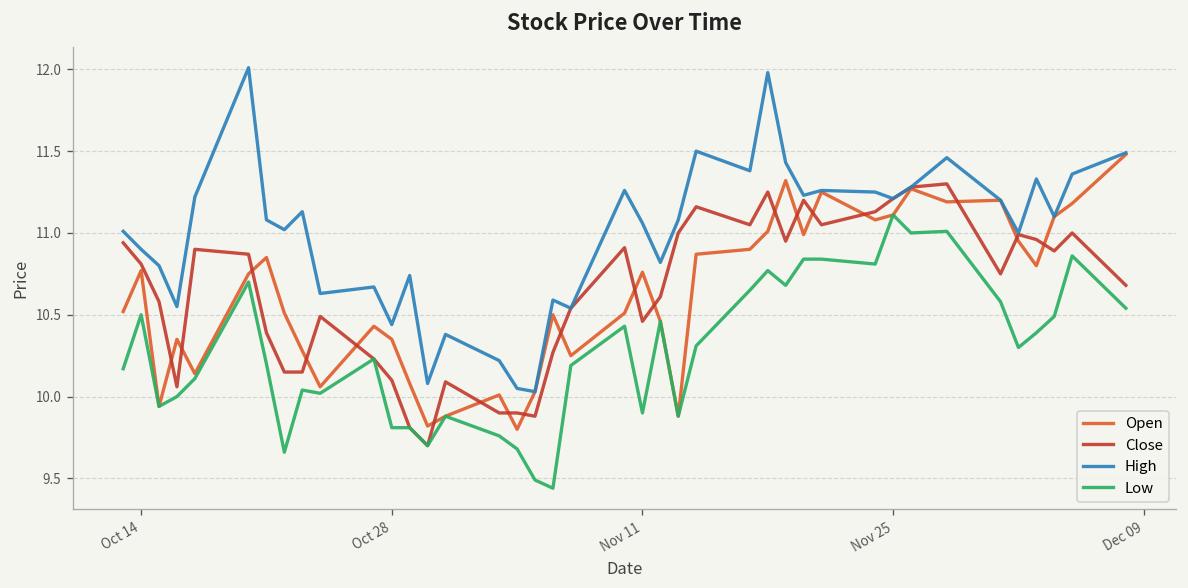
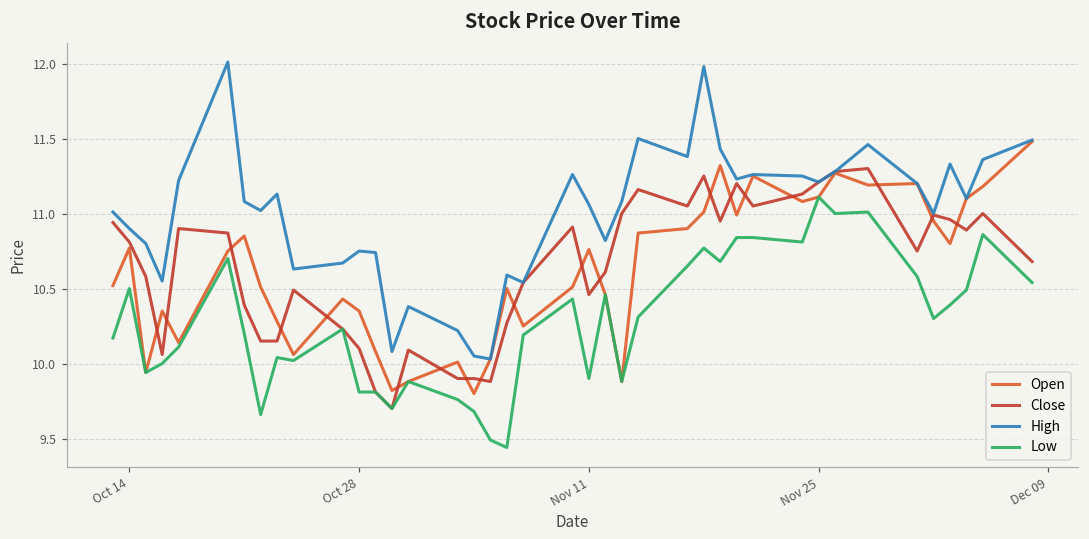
High, Oct 28: 10.44 -> 10.75
